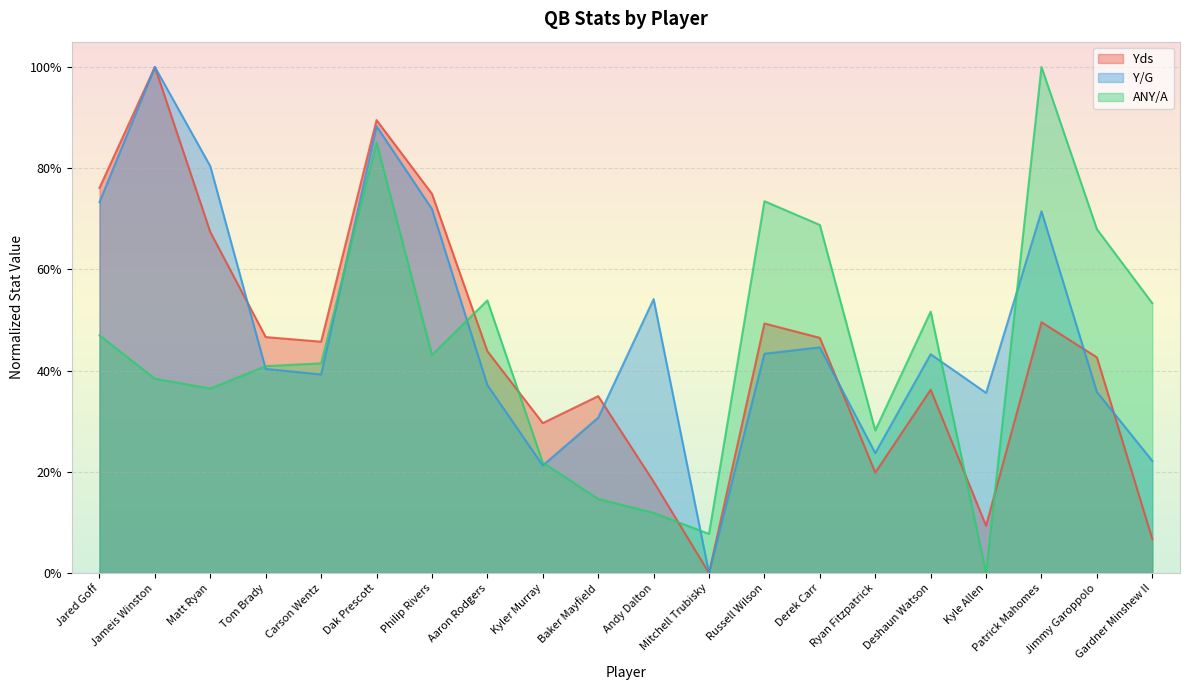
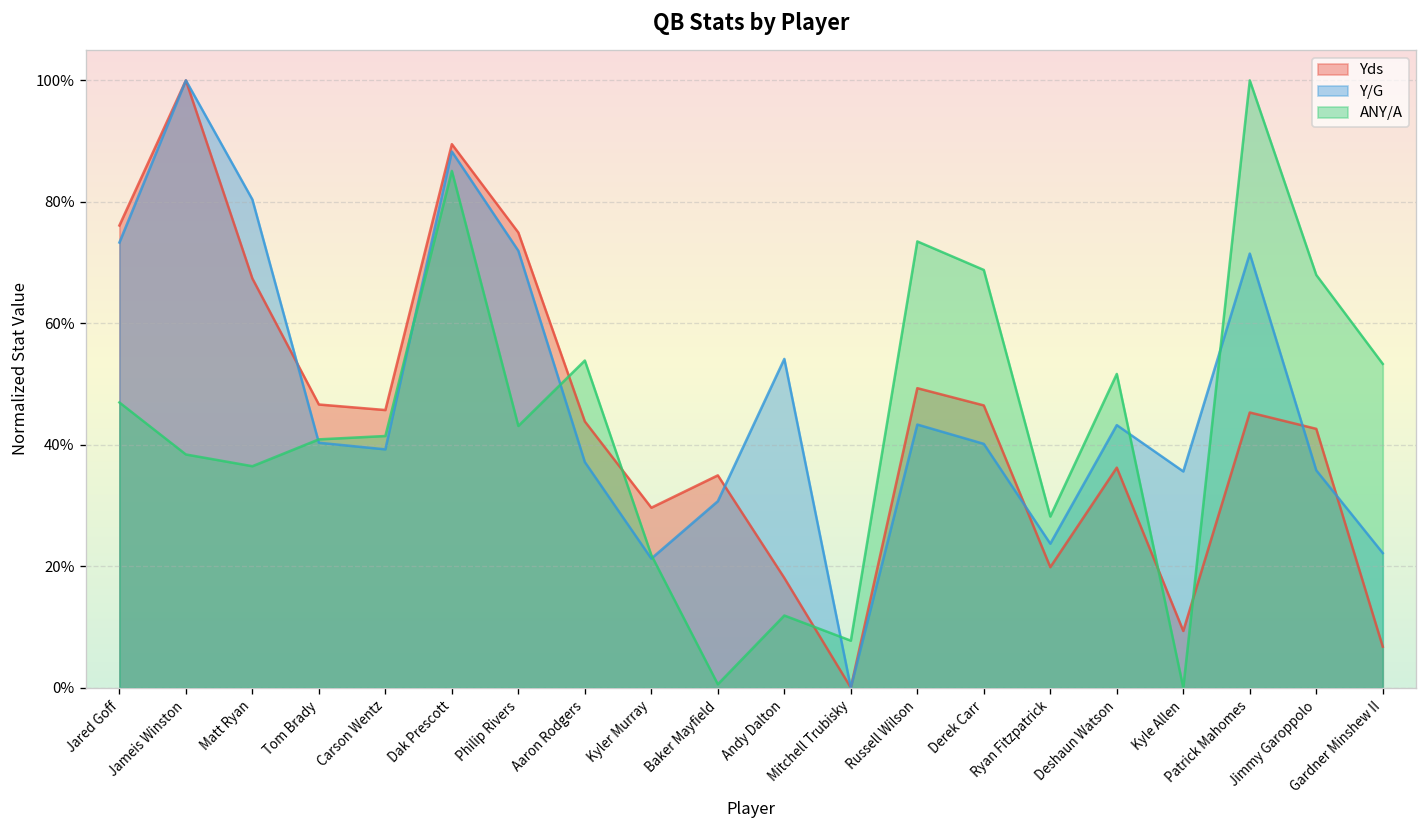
ANY/A, Baker Mayfield: 15% -> 1%
Y/G, Derek Carr: 45% -> 40%
Yds, Patrick Mahomes: 50% -> 45%
